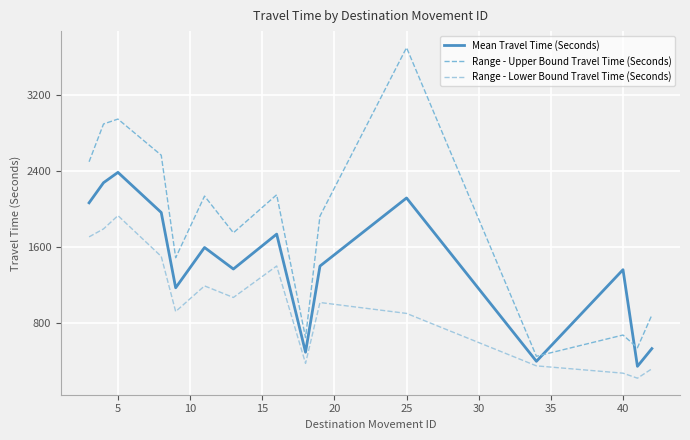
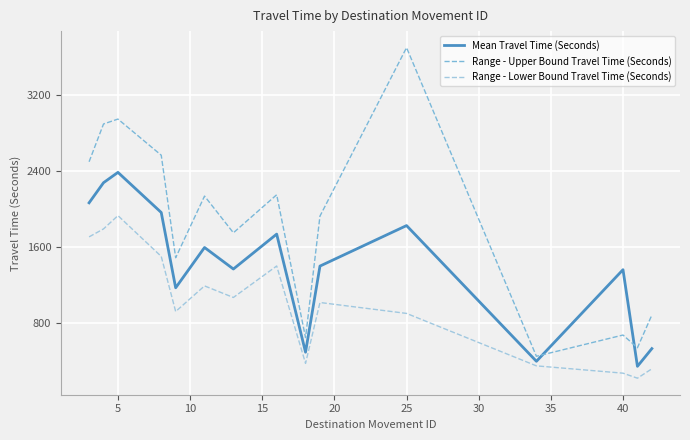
Mean Travel Time (Seconds), 25: 2100 -> 1800
